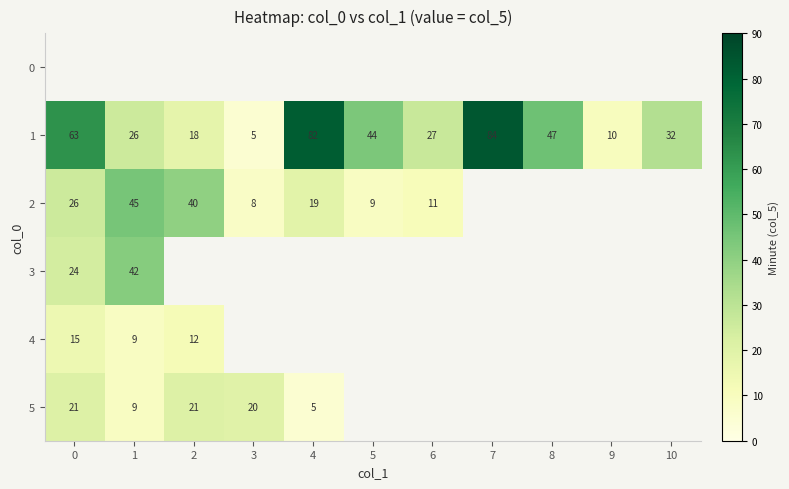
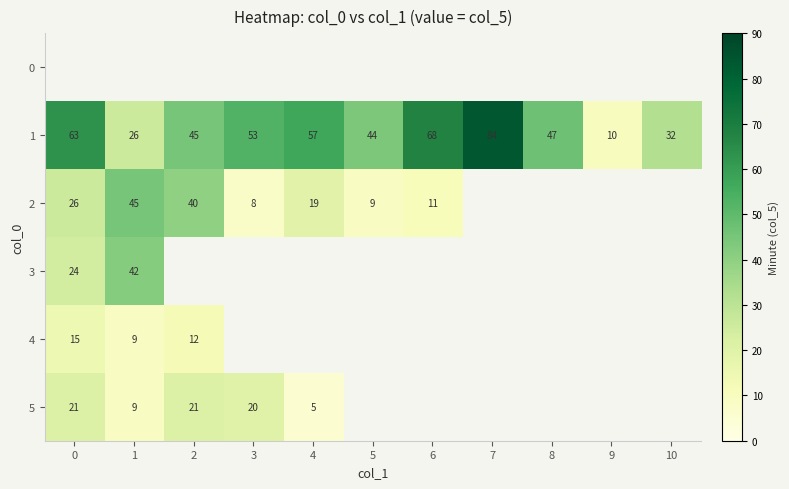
1, 2: 18 -> 45
1, 3: 5 -> 53
1, 4: 82 -> 57
1, 6: 27 -> 68
